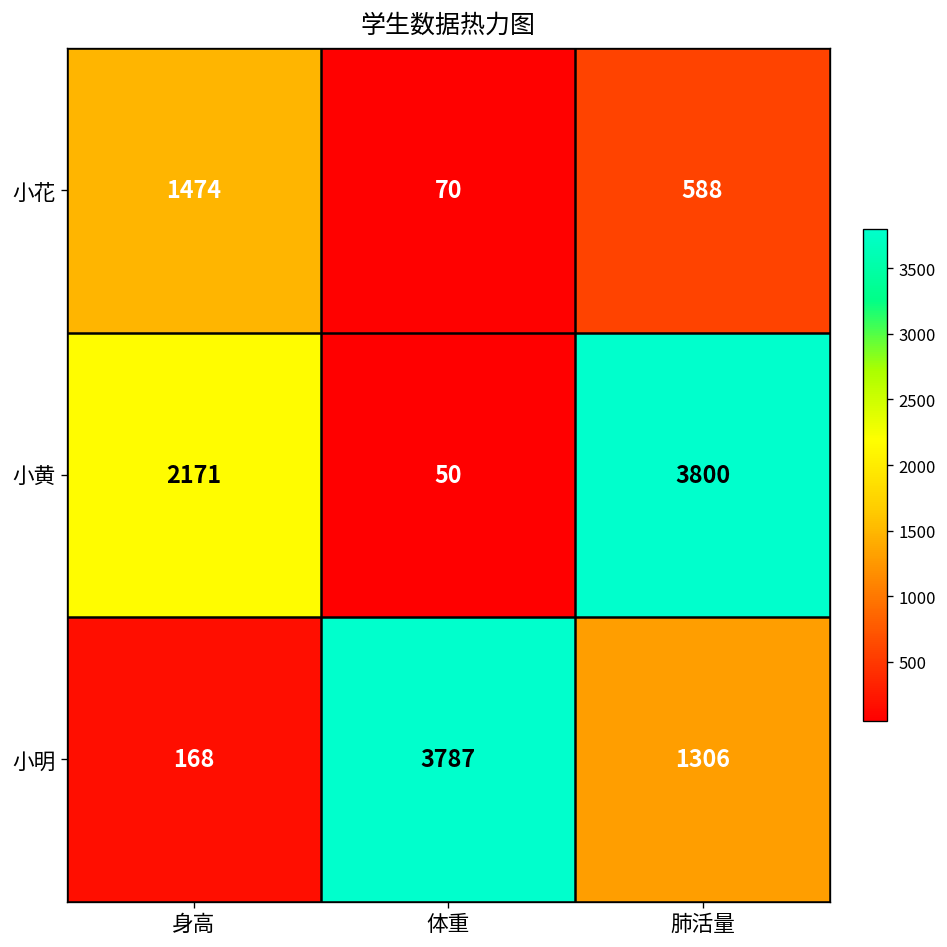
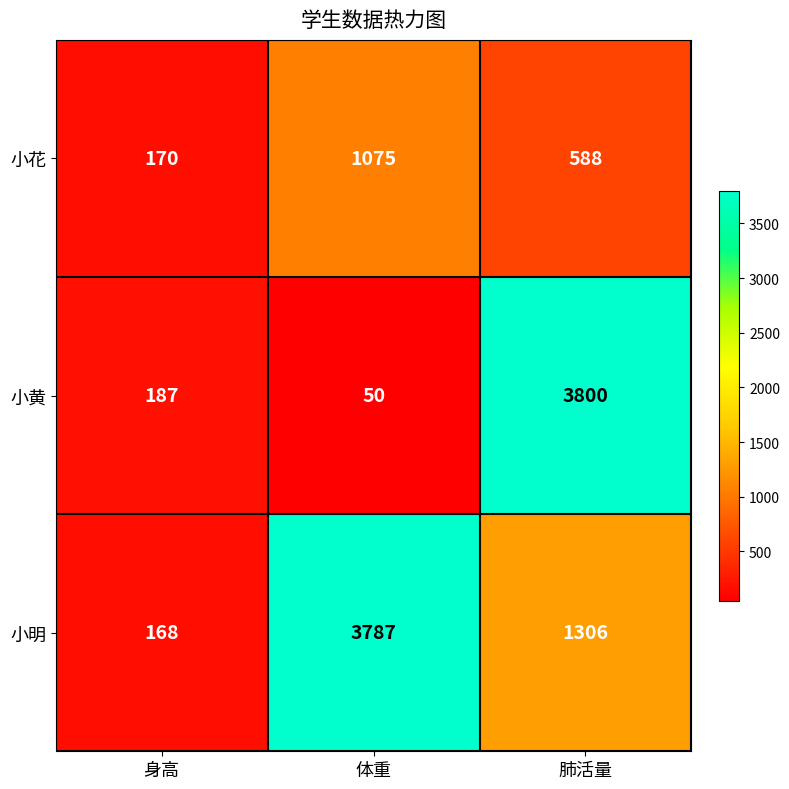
小花, 身高: 1474 -> 170
小花, 体重: 70 -> 1075
小黄, 身高: 2171 -> 187
